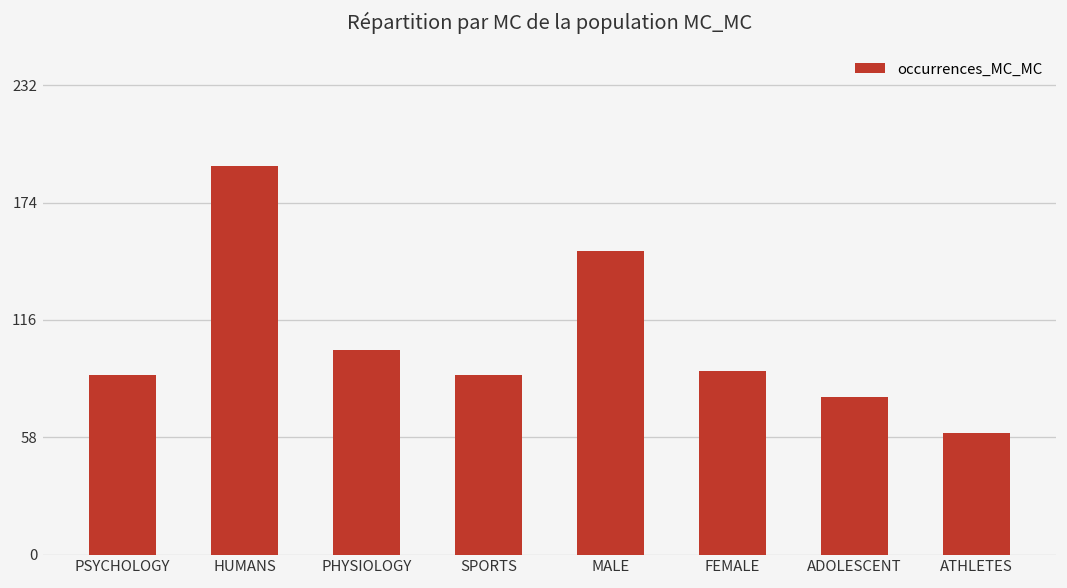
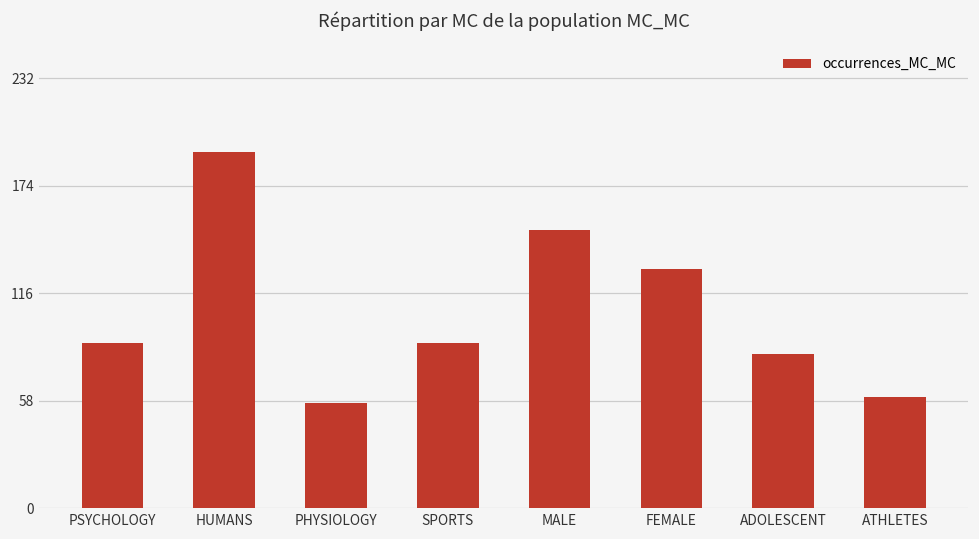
PHYSIOLOGY: 101 -> 57
FEMALE: 91 -> 129
ADOLESCENT: 78 -> 83
